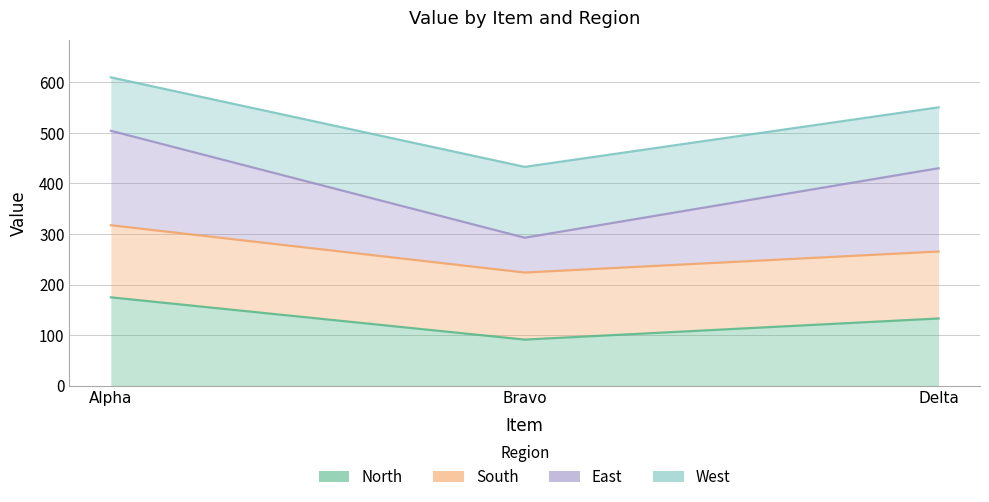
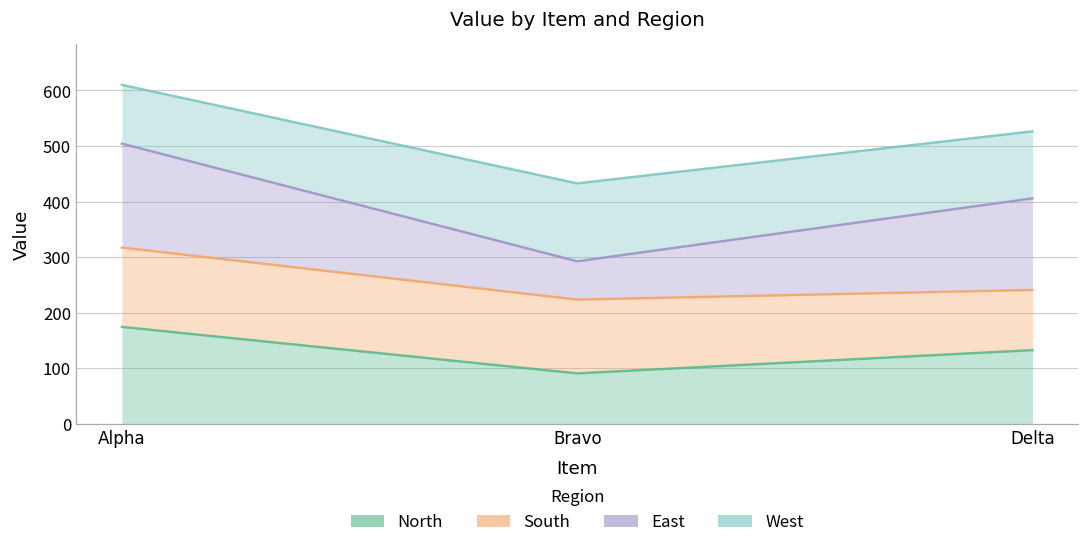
South, Delta: 130 -> 110
